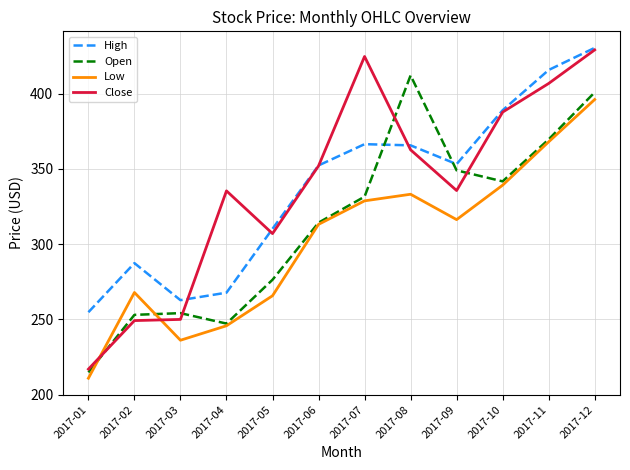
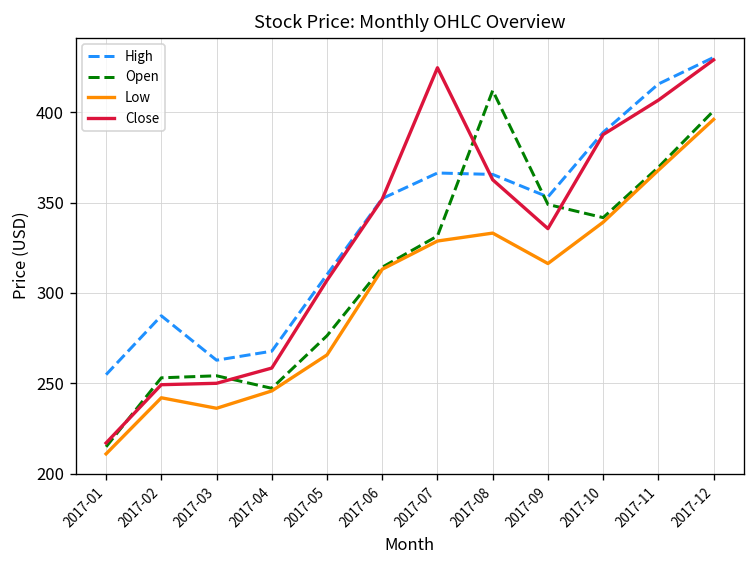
Low, 2017-02: 268 -> 242
Close, 2017-04: 335 -> 258
